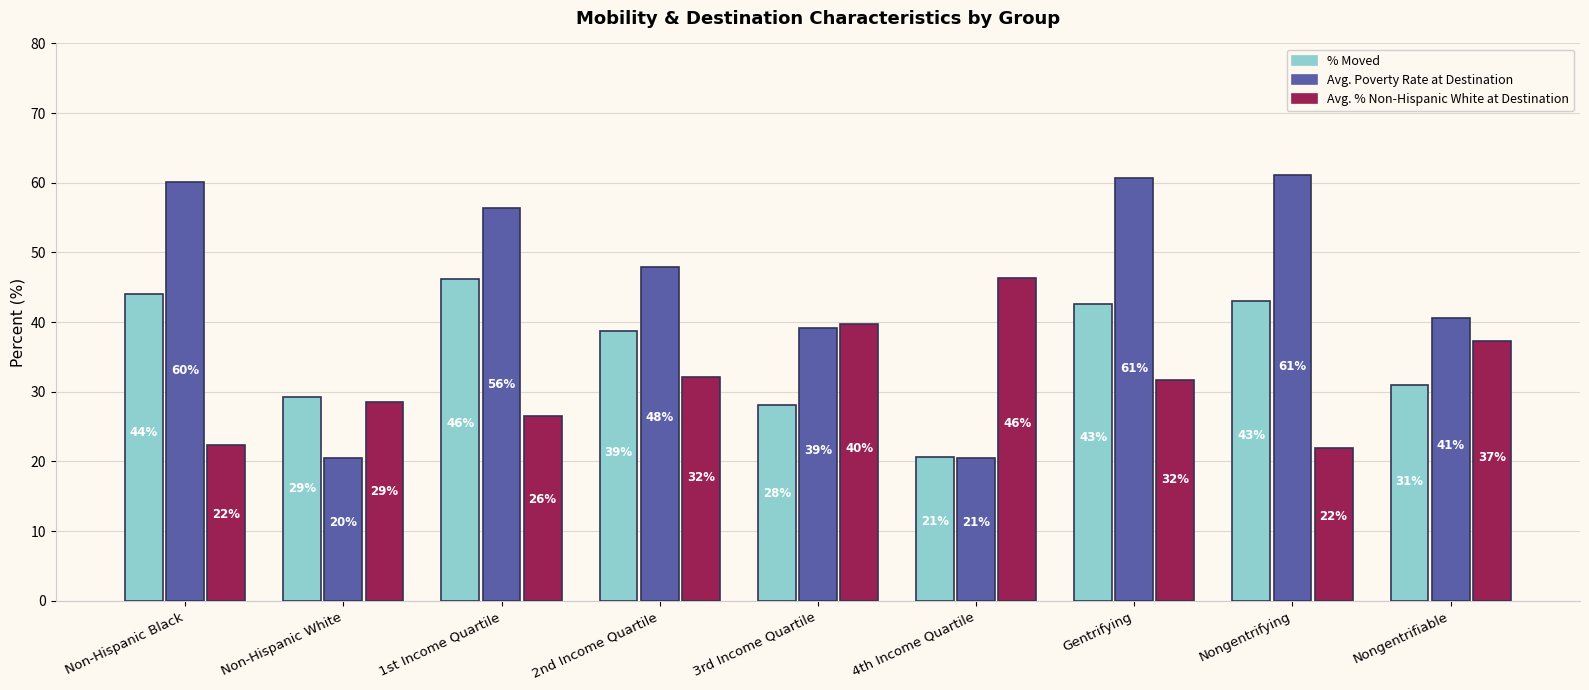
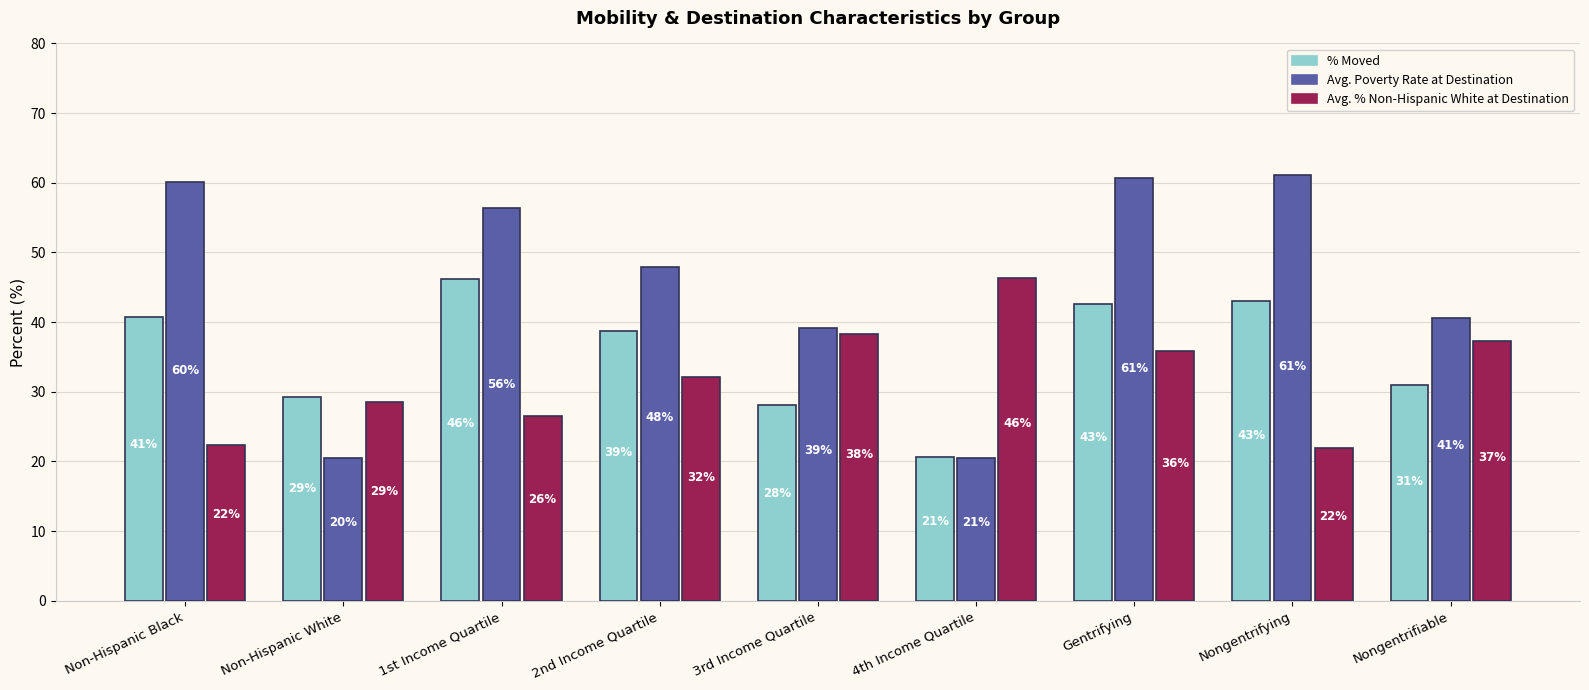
% Moved, Non-Hispanic Black: 44% -> 41%
Avg. % Non-Hispanic White at Destination, 3rd Income Quartile: 40% -> 38%
Avg. % Non-Hispanic White at Destination, Gentrifying: 32% -> 36%
